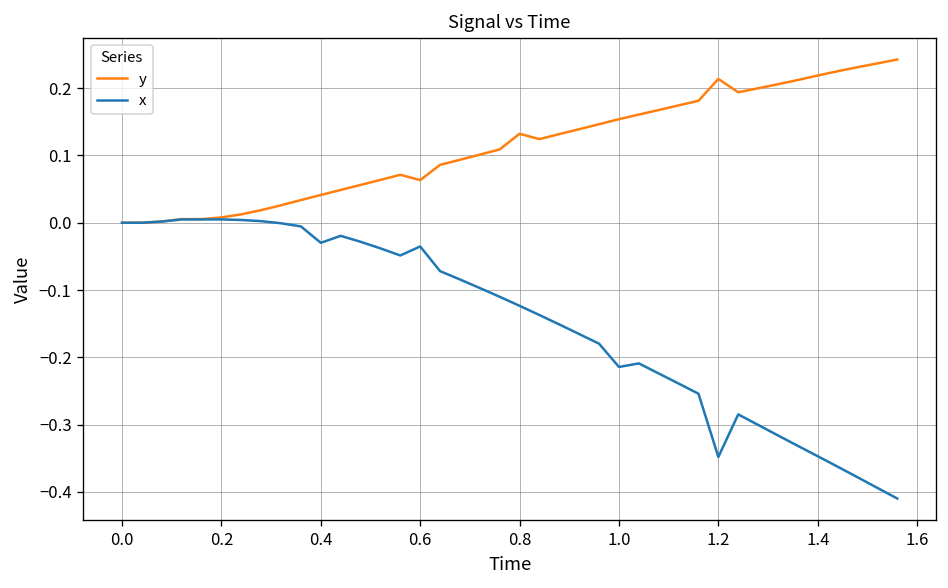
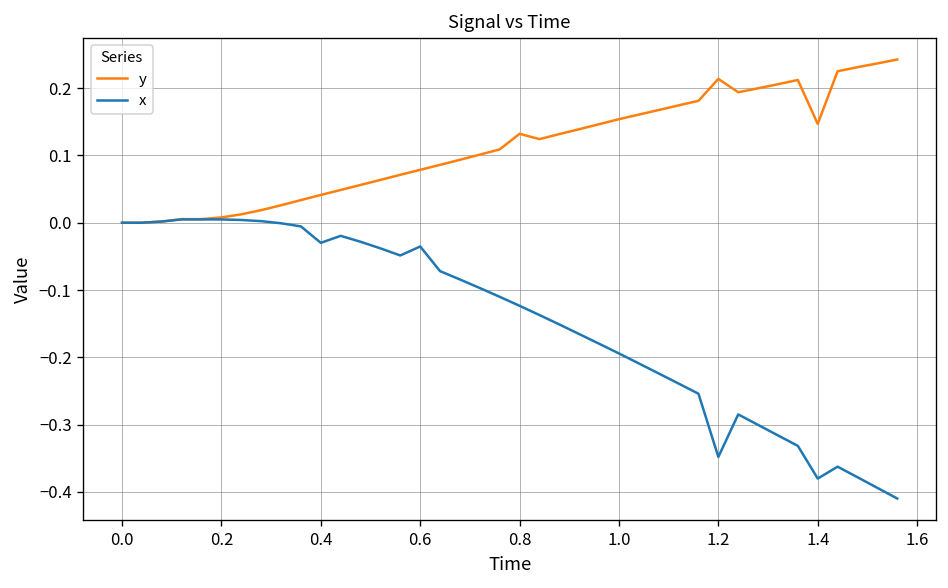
y, 0.6: 0.06 -> 0.08
x, 1.0: -0.21 -> -0.19
y, 1.4: 0.22 -> 0.15
x, 1.4: -0.35 -> -0.38
